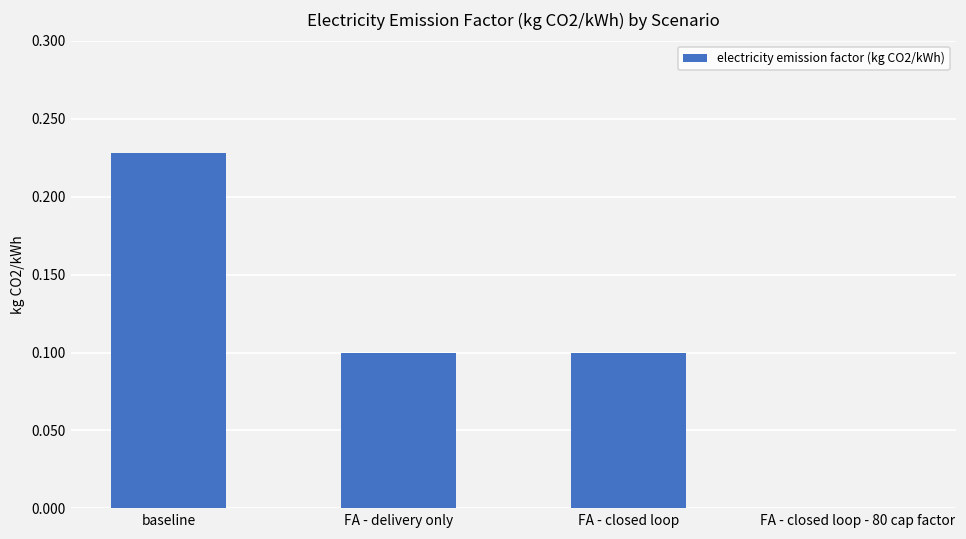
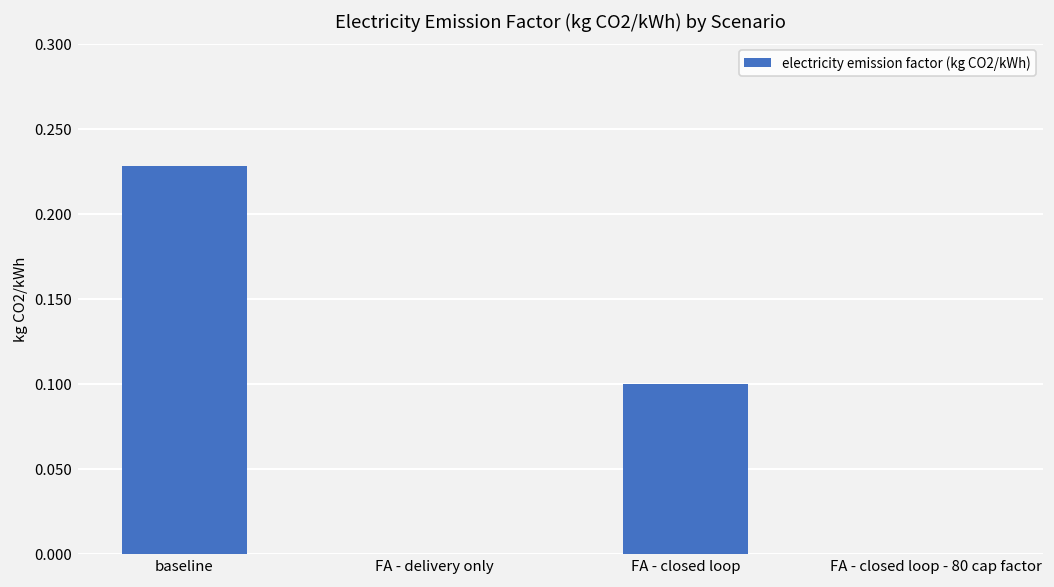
FA - delivery only: 0.1 -> 0.0
